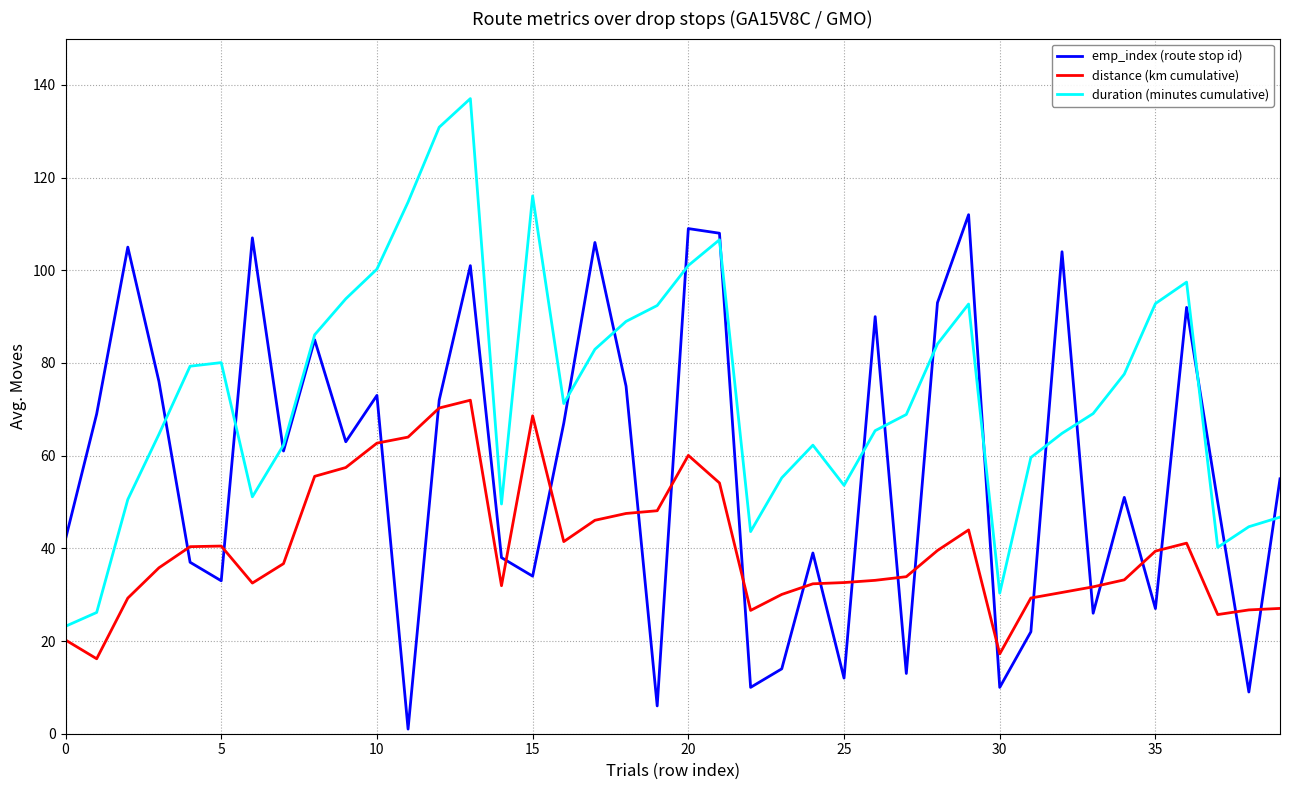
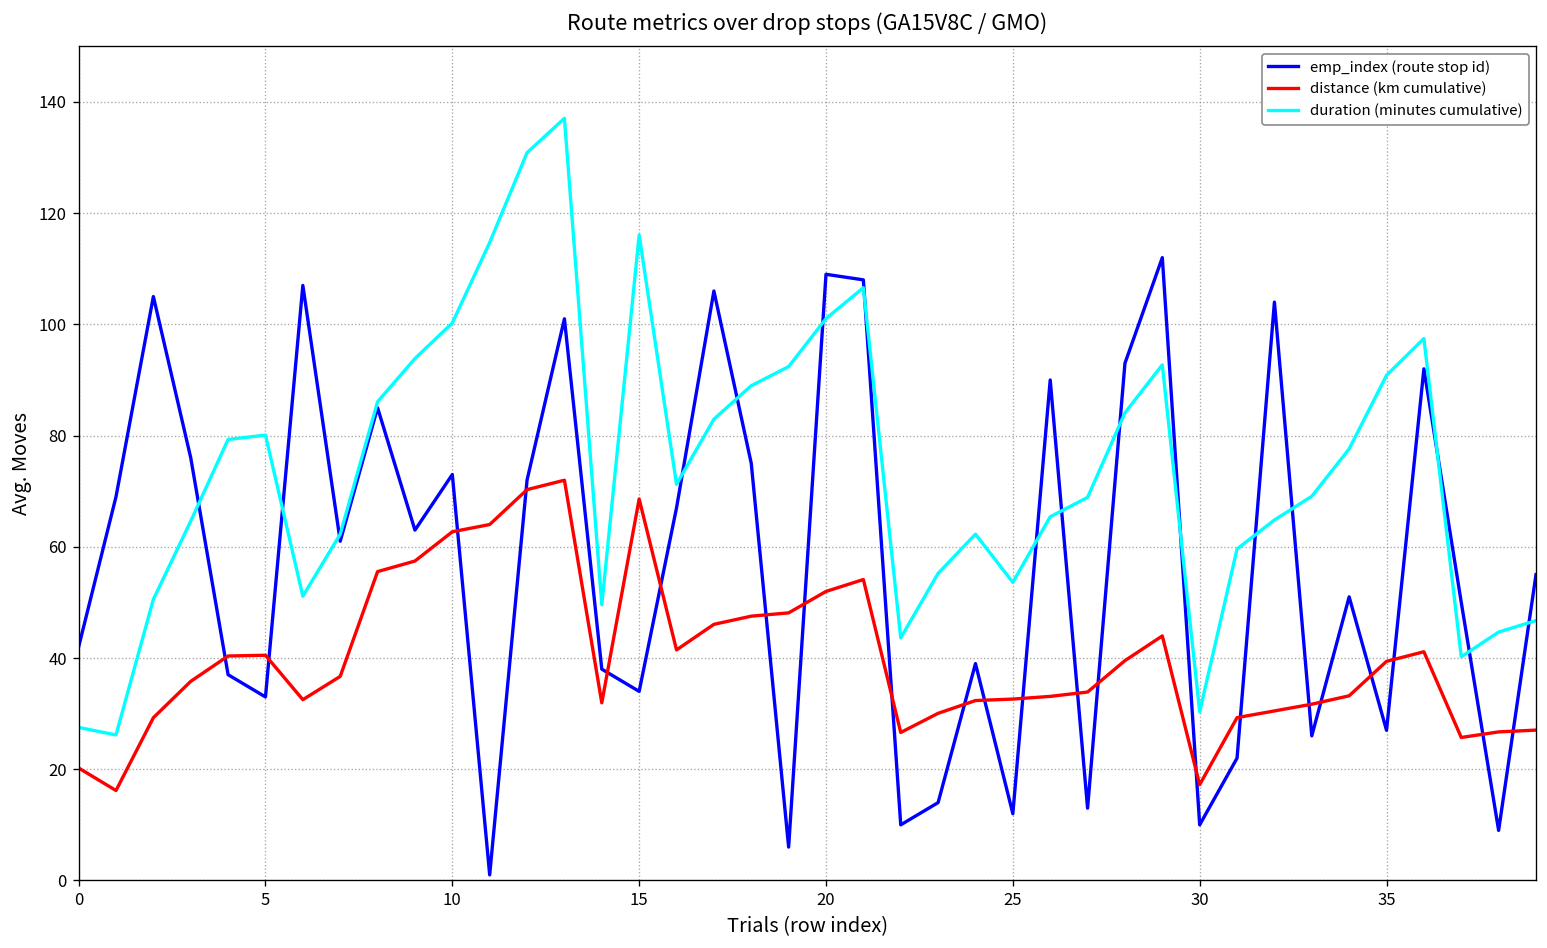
duration (minutes cumulative), 0: 23 -> 28
distance (km cumulative), 20: 60 -> 52
duration (minutes cumulative), 35: 93 -> 91
